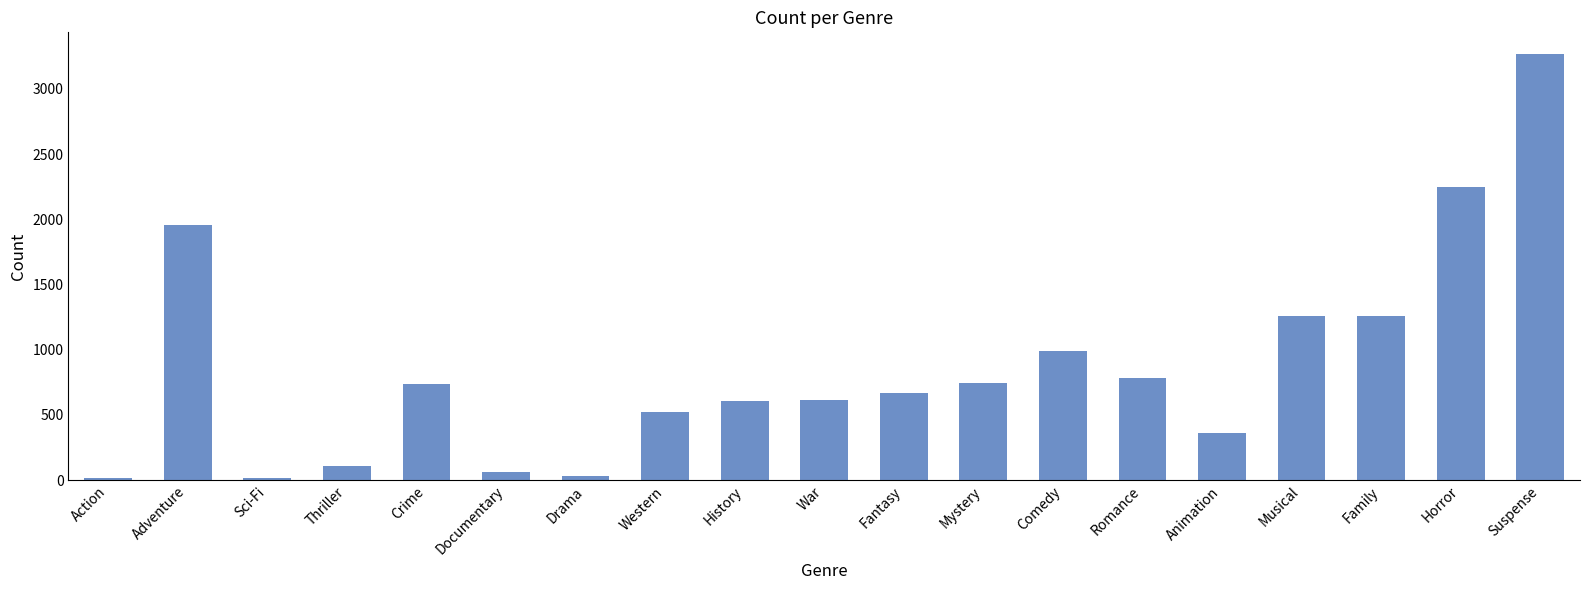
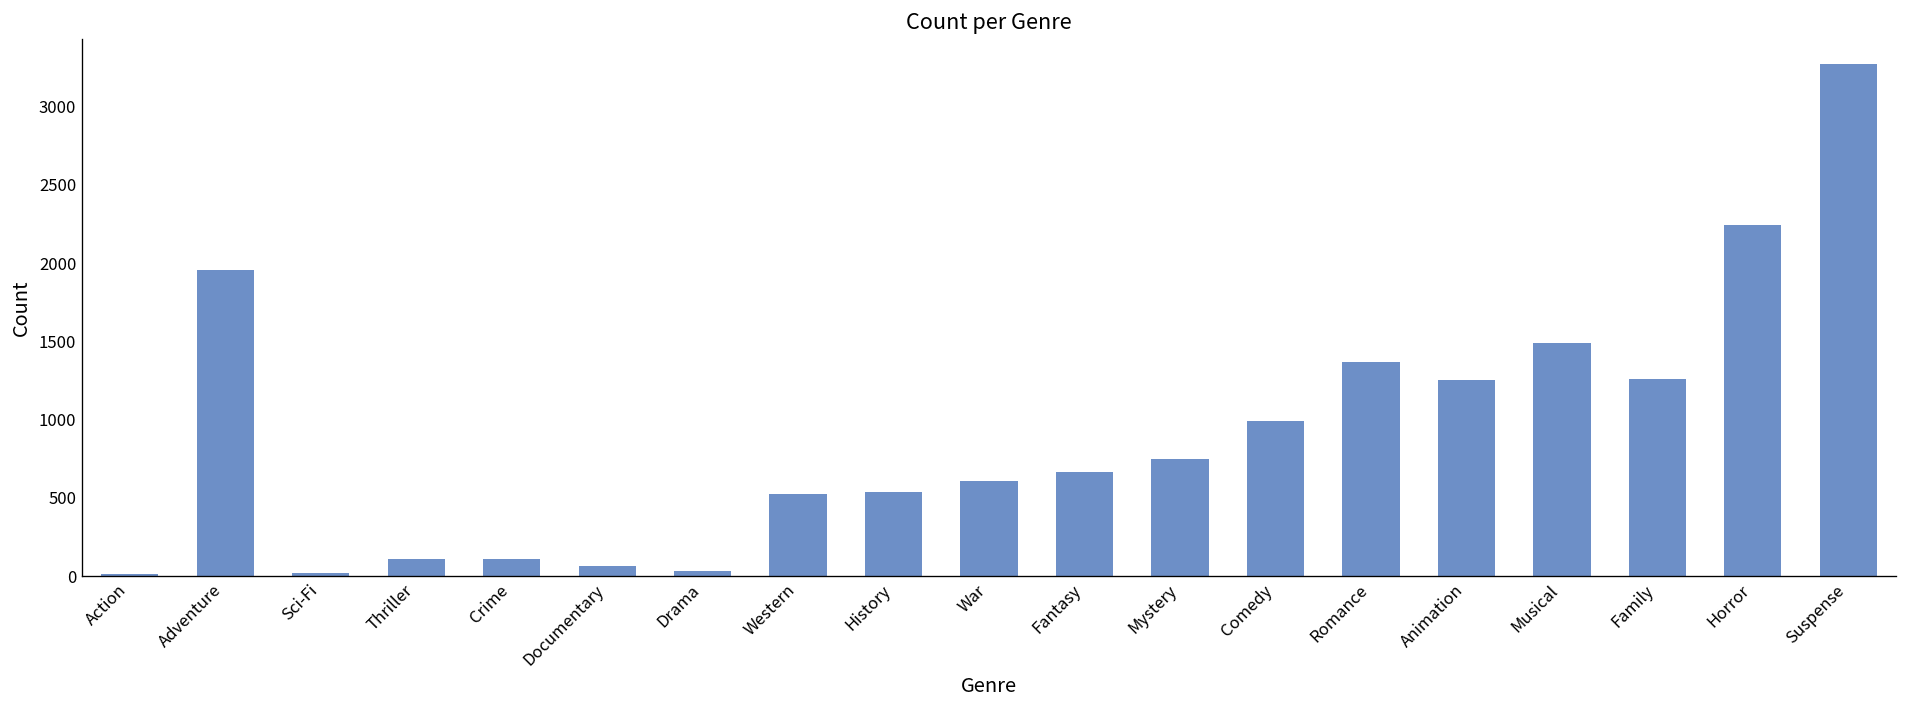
Crime: 740 -> 110
History: 610 -> 540
Romance: 780 -> 1370
Animation: 370 -> 1260
Musical: 1260 -> 1490
